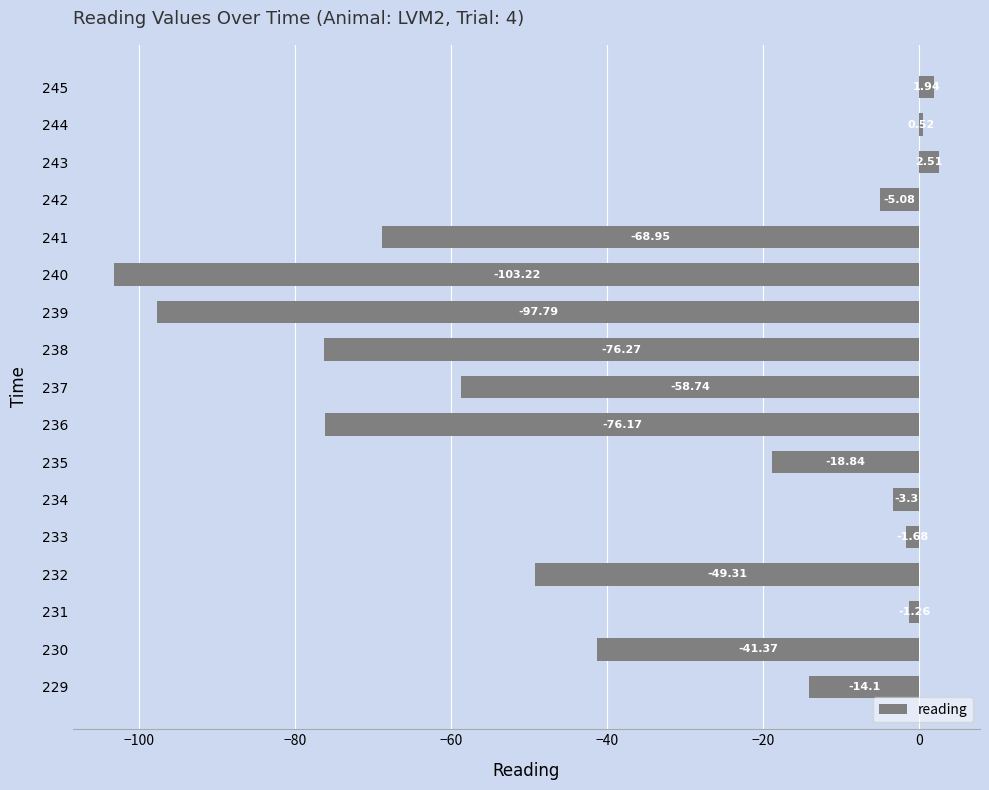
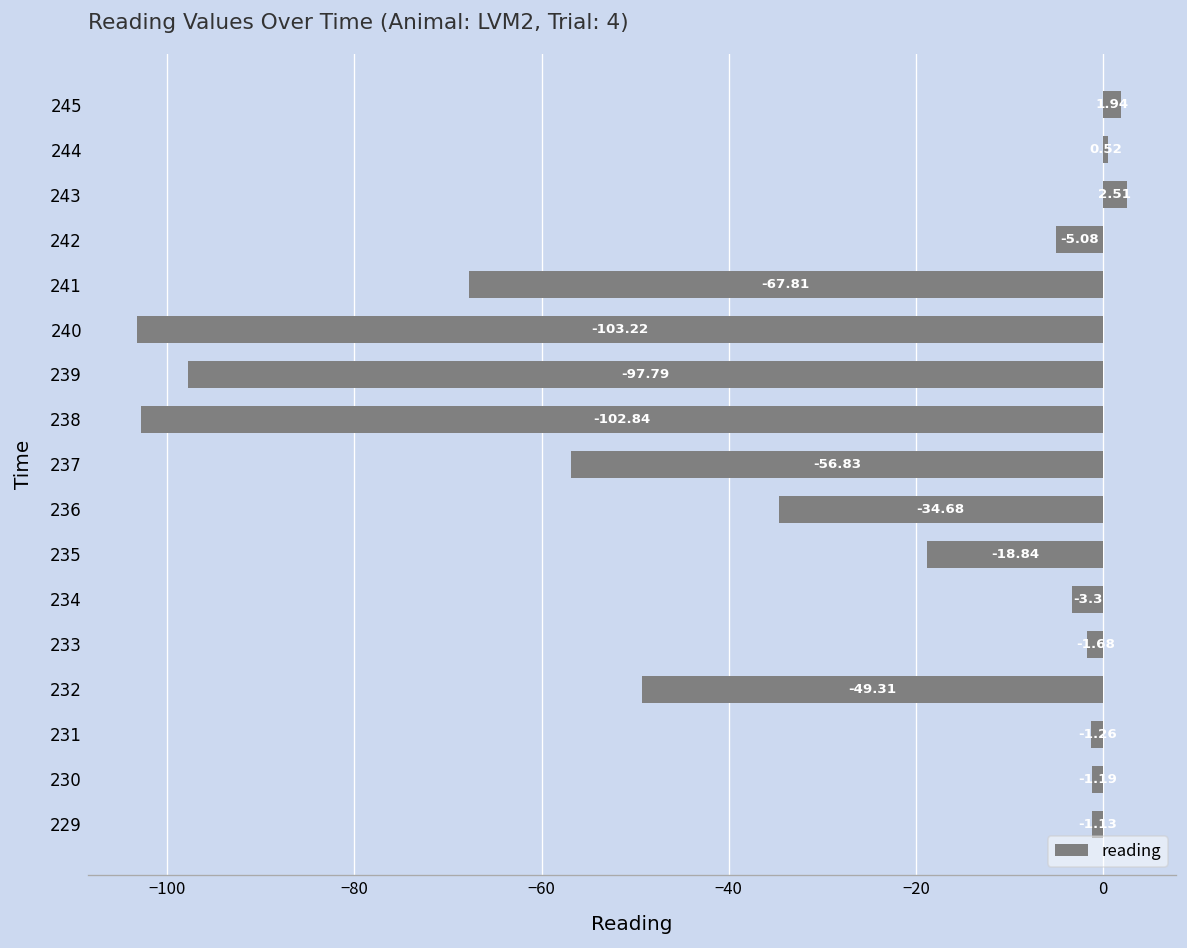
241: -68.95 -> -67.81
238: -76.27 -> -102.84
237: -58.74 -> -56.83
236: -76.17 -> -34.68
230: -41.37 -> -1.19
229: -14.1 -> -1.13
